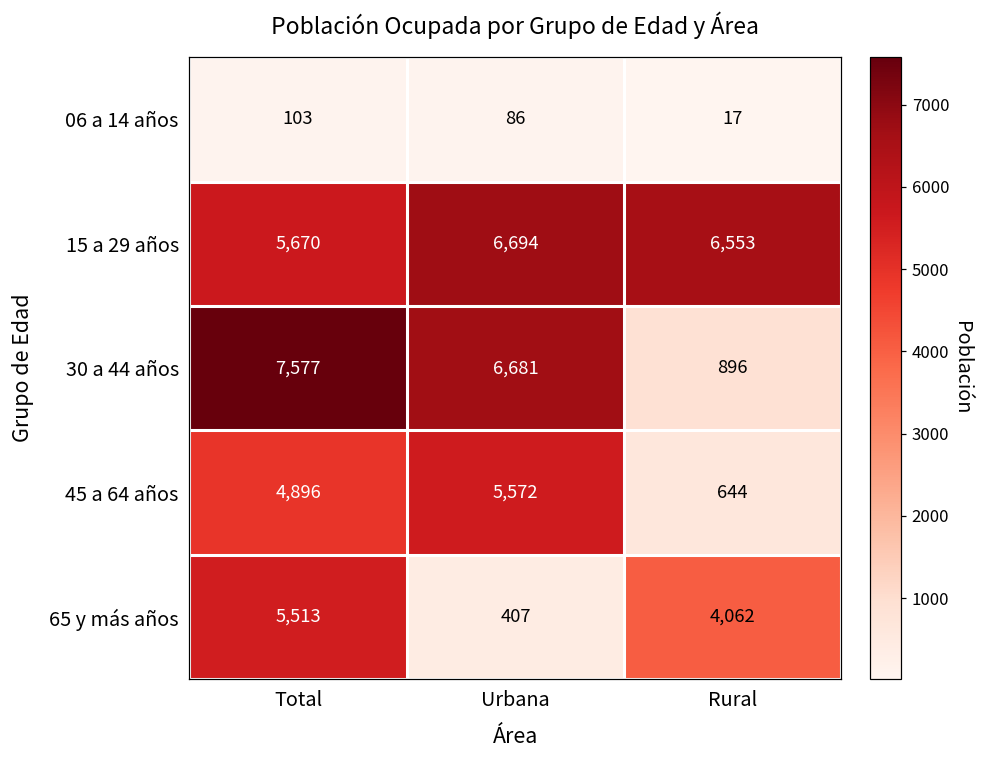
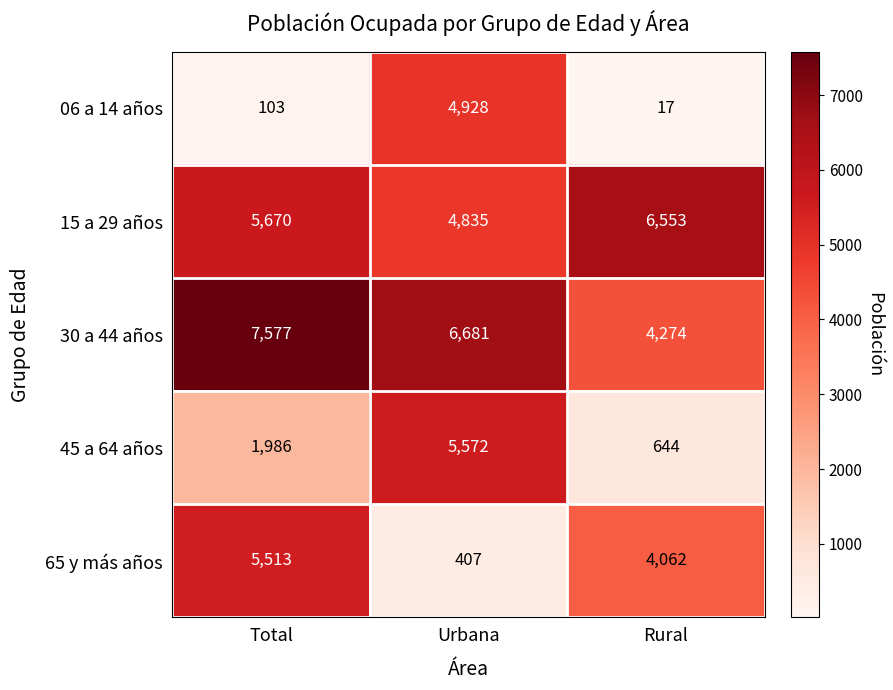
06 a 14 años, Urbana: 86 -> 4,928
15 a 29 años, Urbana: 6,694 -> 4,835
30 a 44 años, Rural: 896 -> 4,274
45 a 64 años, Total: 4,896 -> 1,986
